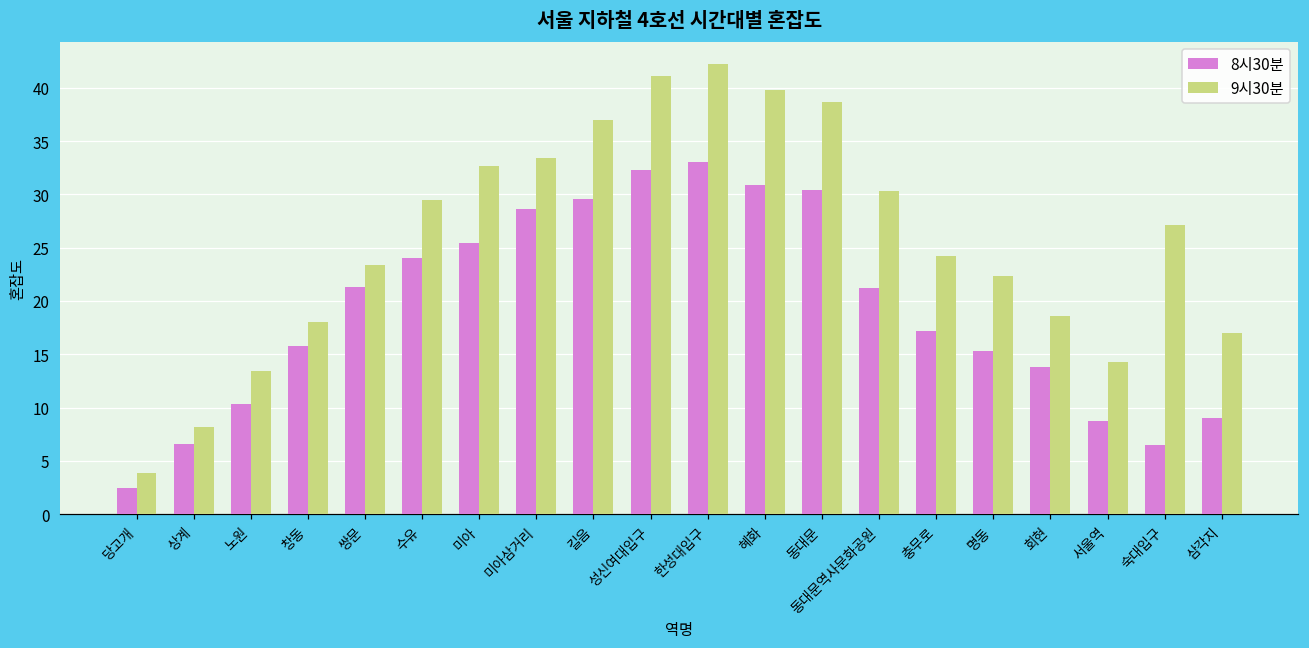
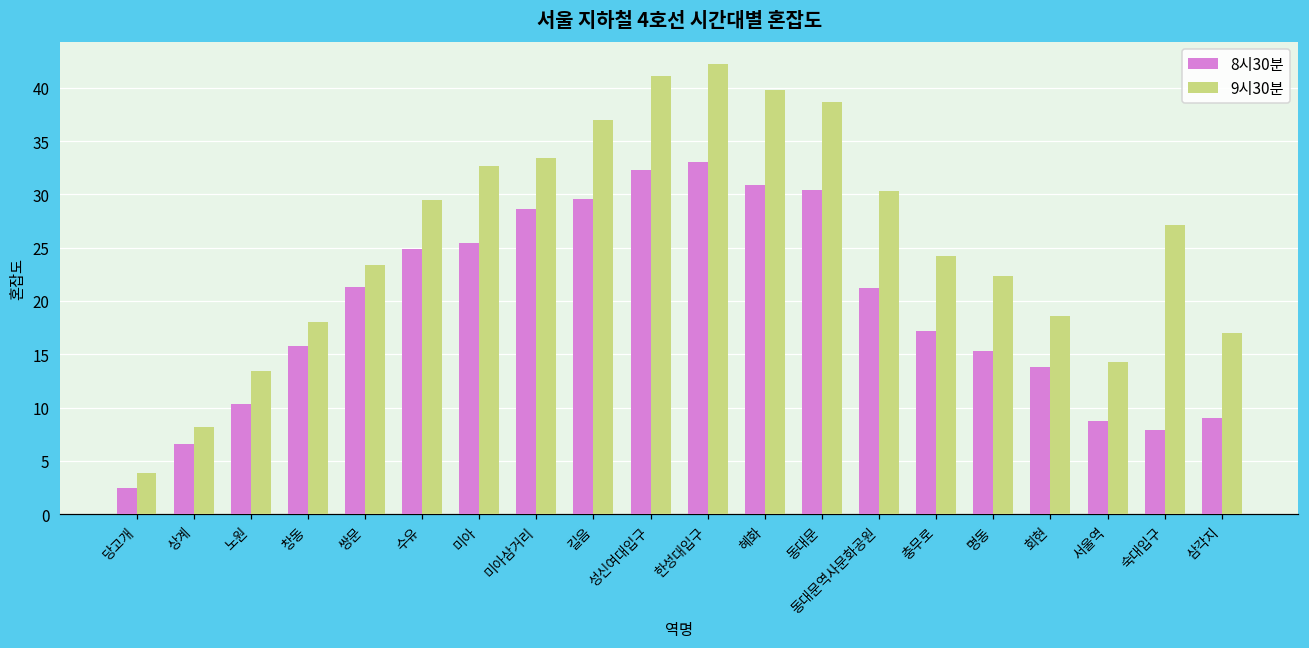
8시30분, 수유: 24 -> 25
8시30분, 숙대입구: 7 -> 8
